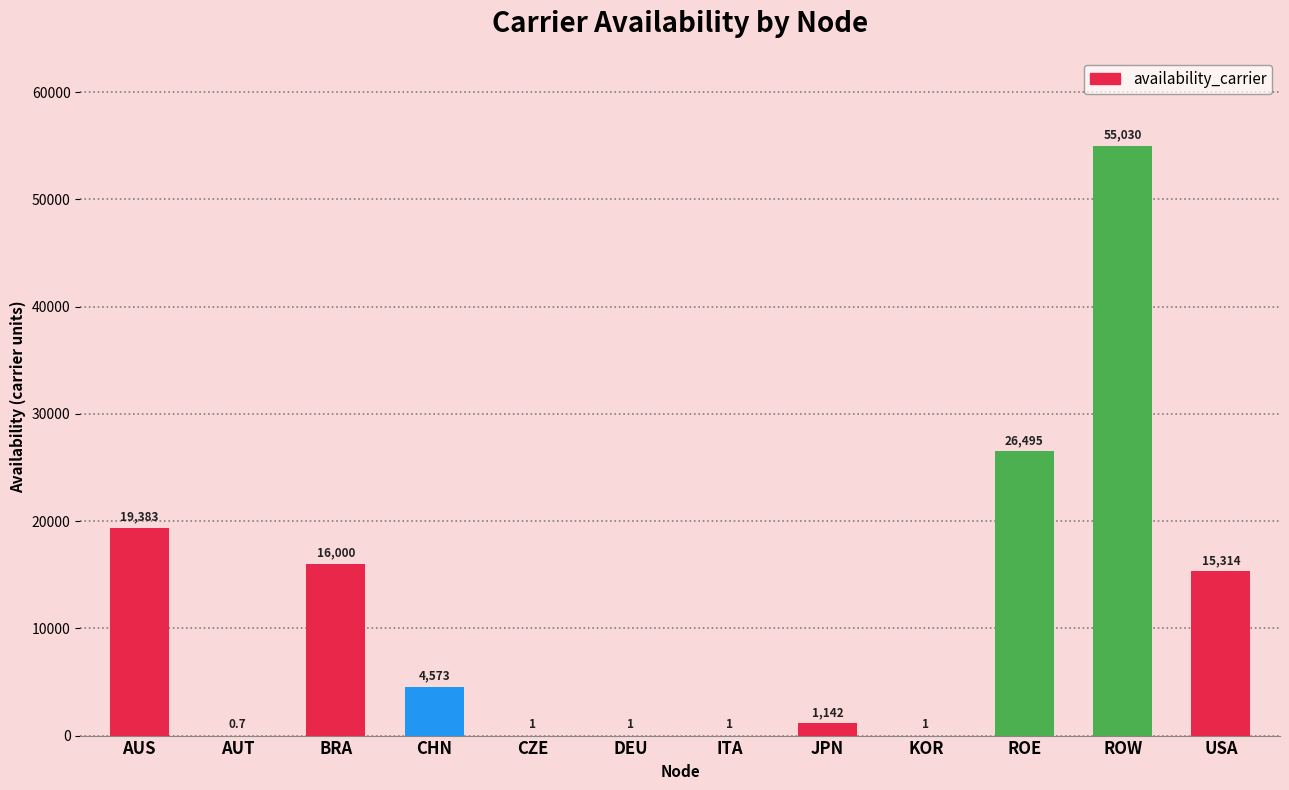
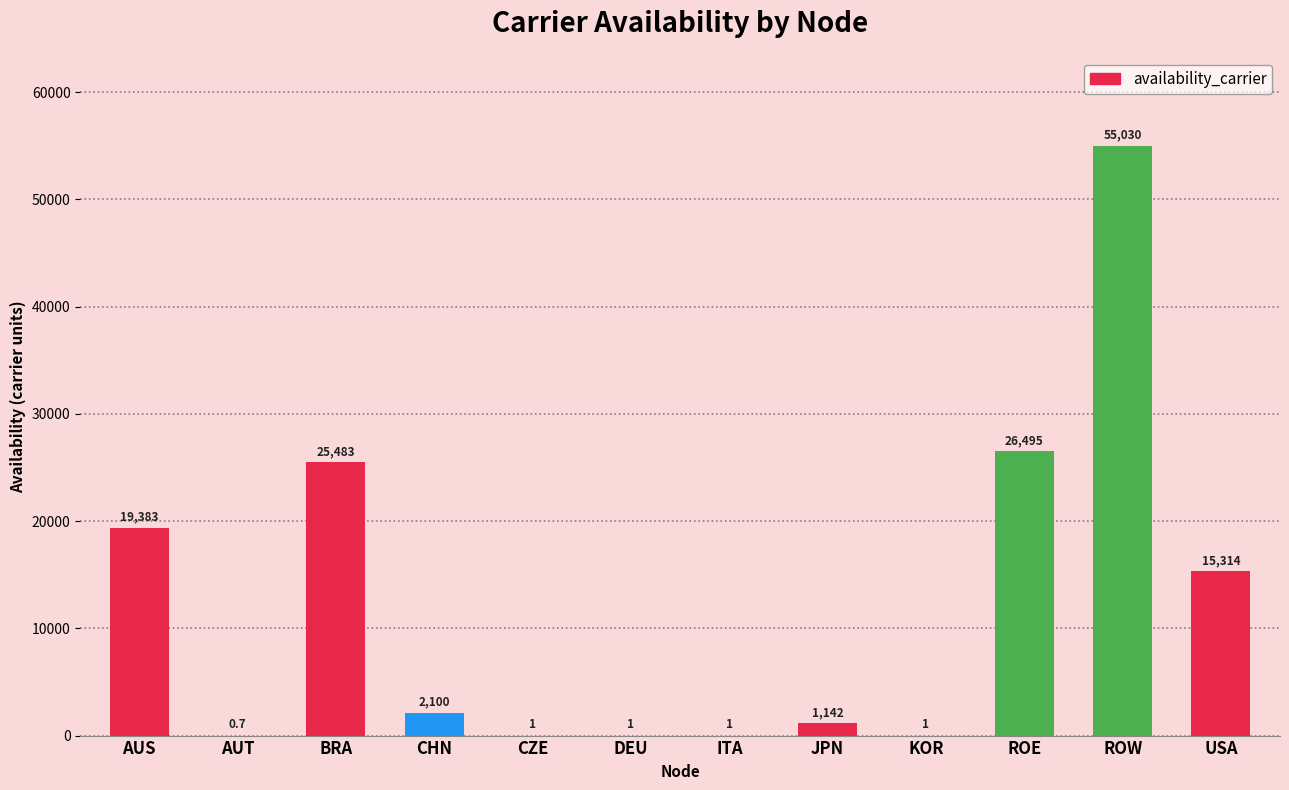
BRA: 16,000 -> 25,483
CHN: 4,573 -> 2,100
